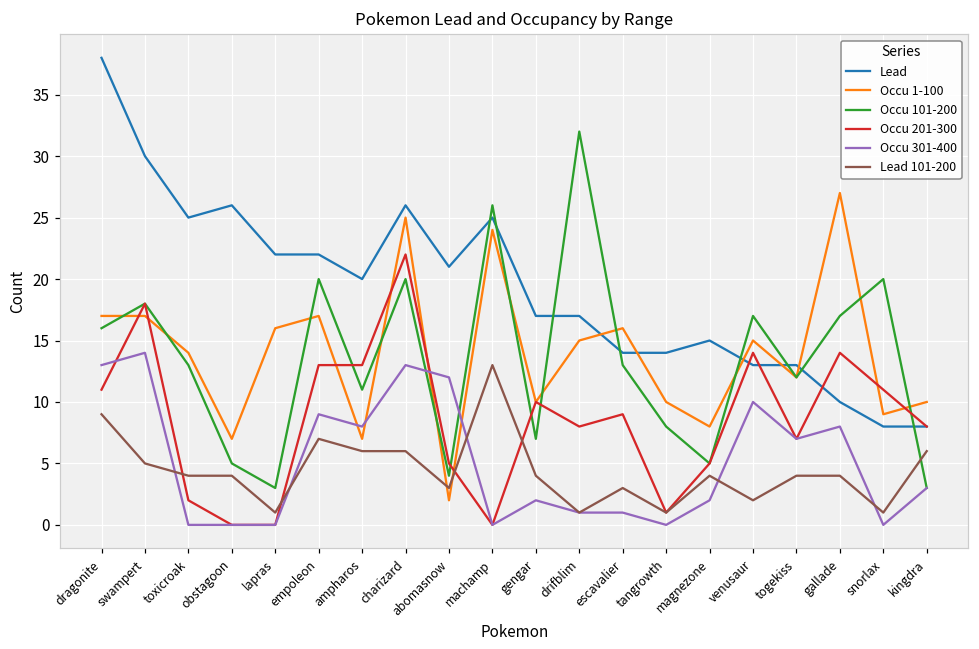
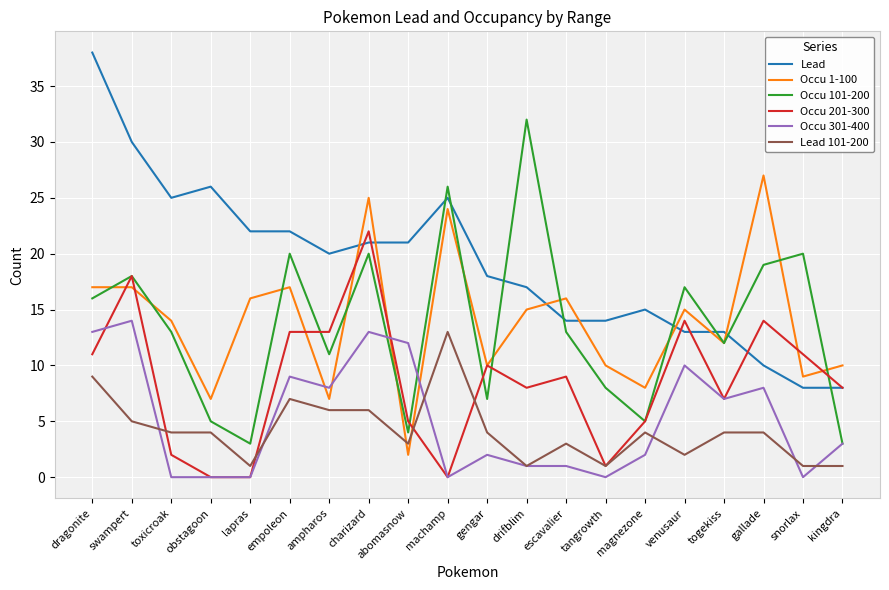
Lead, charizard: 26 -> 21
Lead, gengar: 17 -> 18
Occu 101-200, gallade: 17 -> 19
Lead 101-200, kingdra: 6 -> 1
